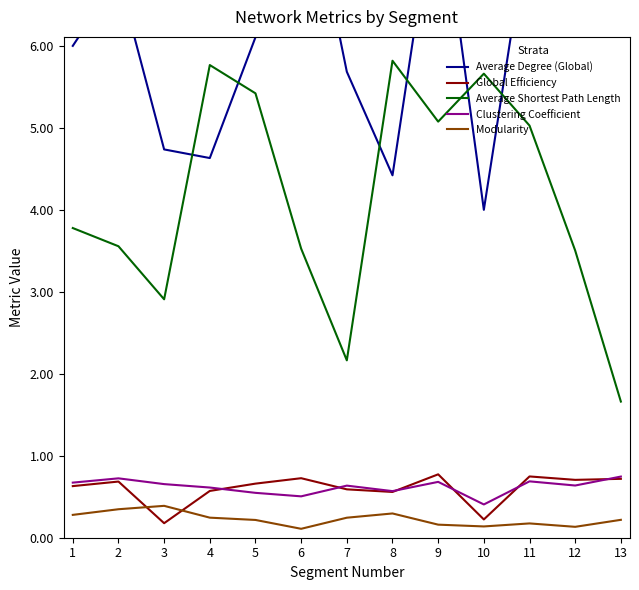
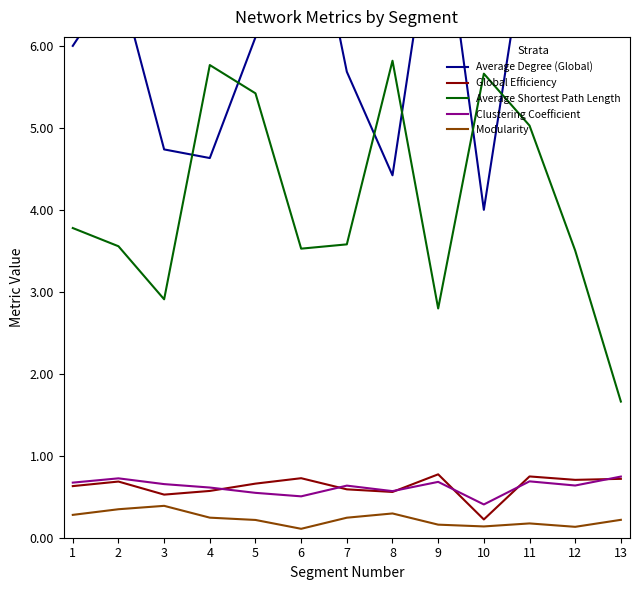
Global Efficiency, 3: 0.2 -> 0.5
Average Shortest Path Length, 7: 2.2 -> 3.6
Average Shortest Path Length, 9: 5.1 -> 2.8
